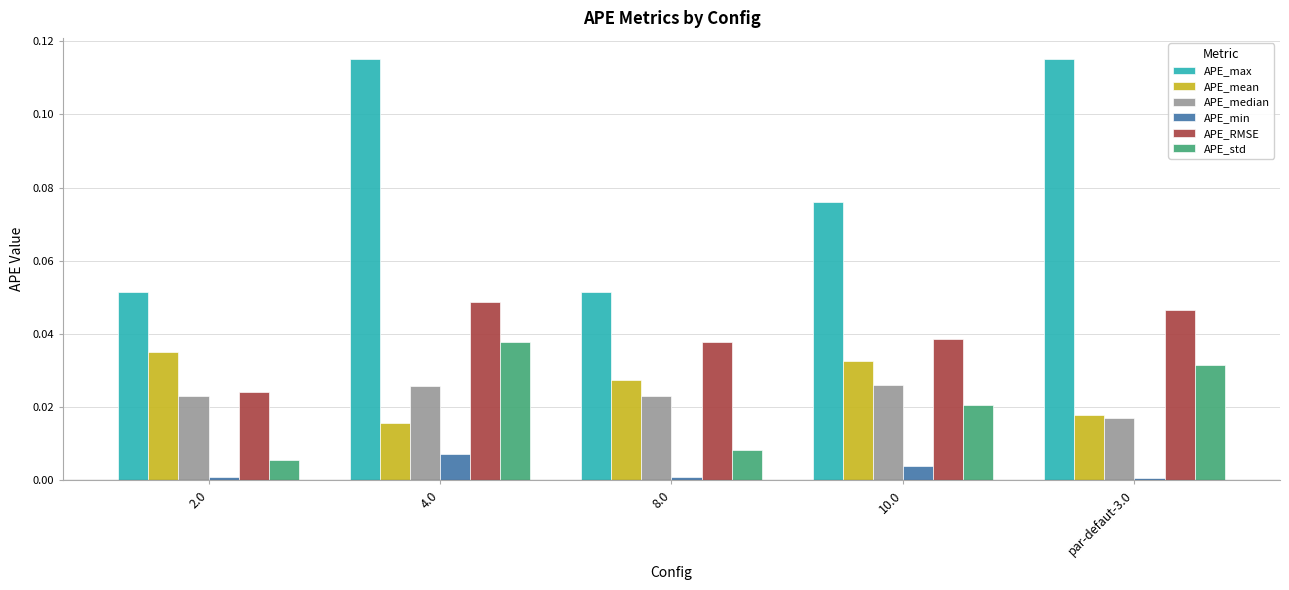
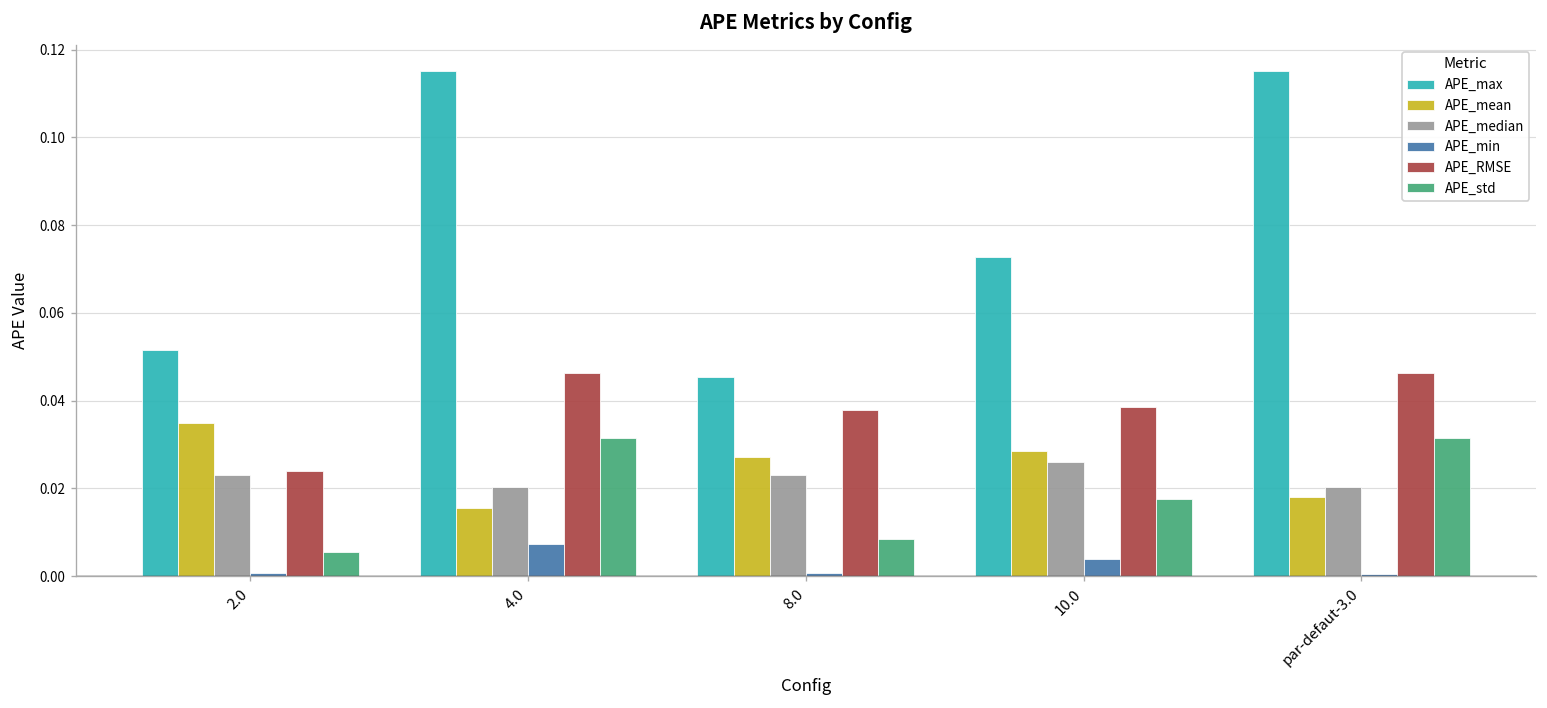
APE_median, 4.0: 0.026 -> 0.020
APE_RMSE, 4.0: 0.049 -> 0.046
APE_std, 4.0: 0.038 -> 0.031
APE_max, 8.0: 0.052 -> 0.045
APE_max, 10.0: 0.076 -> 0.073
APE_mean, 10.0: 0.032 -> 0.029
APE_std, 10.0: 0.021 -> 0.018
APE_median, par-defaut-3.0: 0.017 -> 0.020
